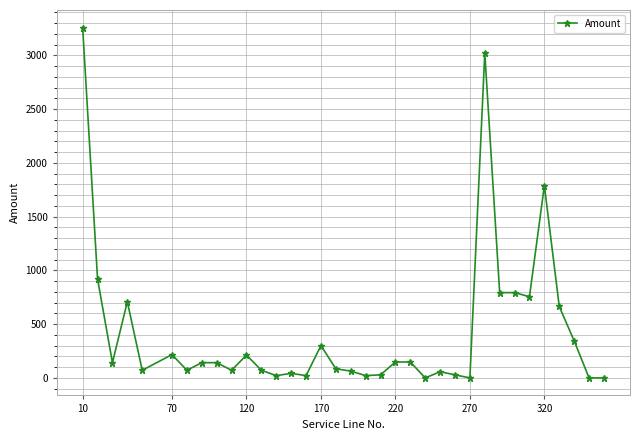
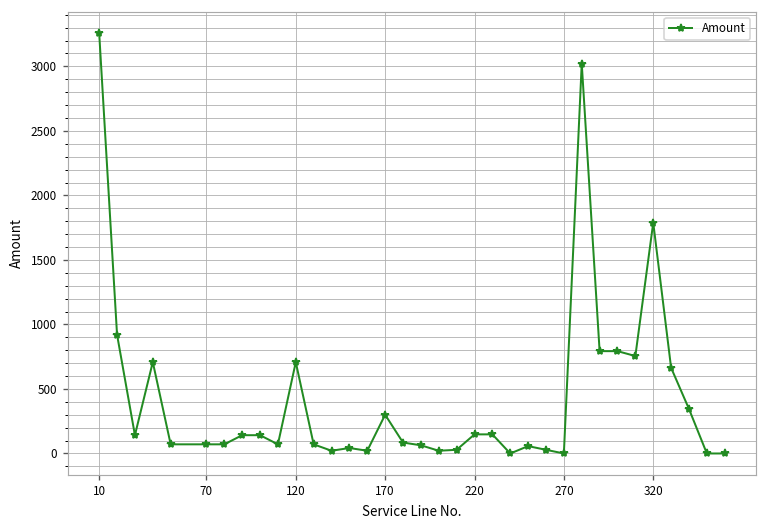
70: 220 -> 70
120: 210 -> 710
